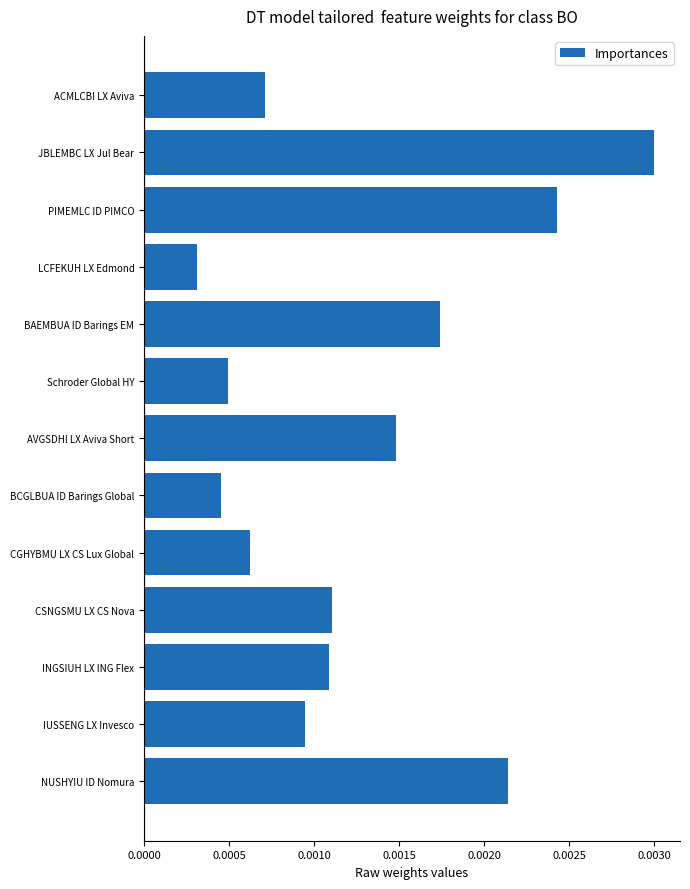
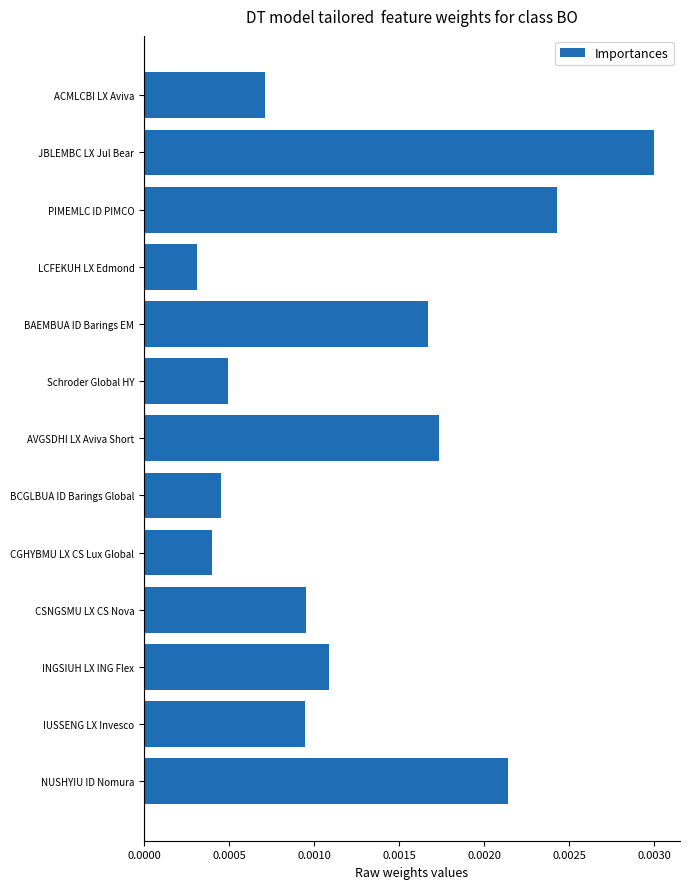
BAEMBUA ID Barings EM: 0.00174 -> 0.00167
AVGSDHI LX Aviva Short: 0.00148 -> 0.00173
CGHYBMU LX CS Lux Global: 0.00063 -> 0.00040
CSNGSMU LX CS Nova: 0.00111 -> 0.00095
